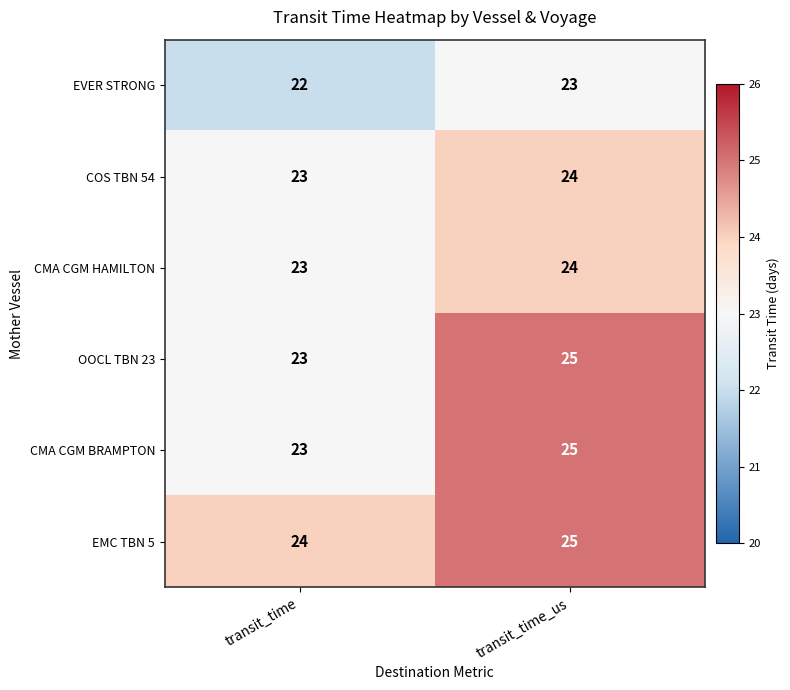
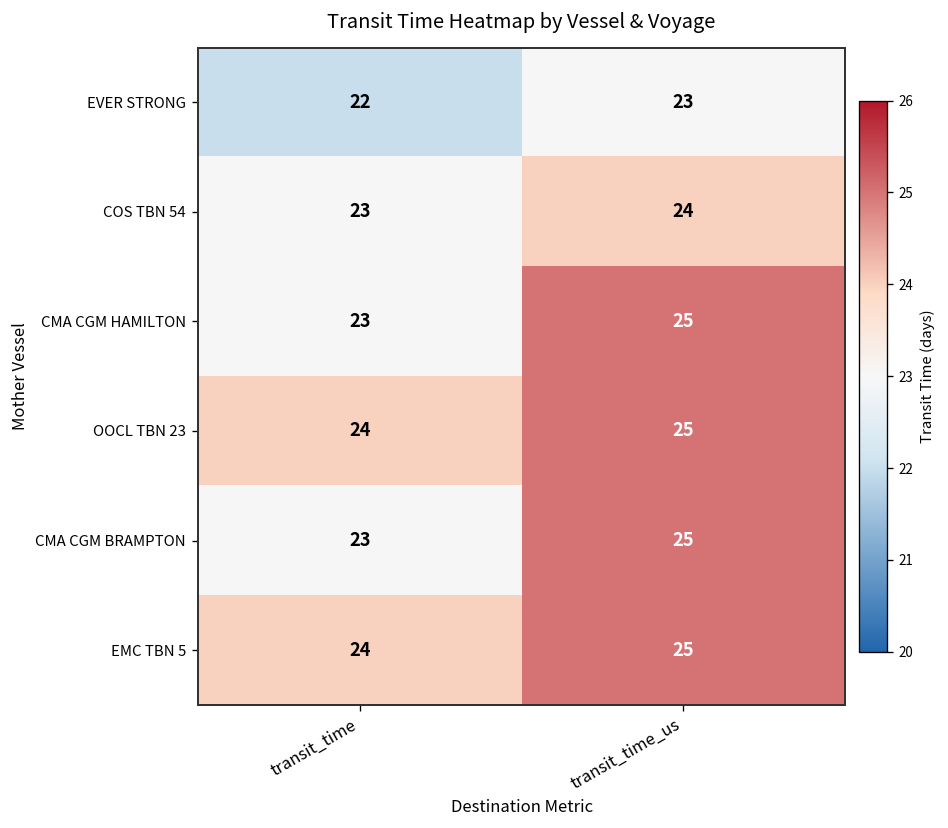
CMA CGM HAMILTON, transit_time_us: 24 -> 25
OOCL TBN 23, transit_time: 23 -> 24
